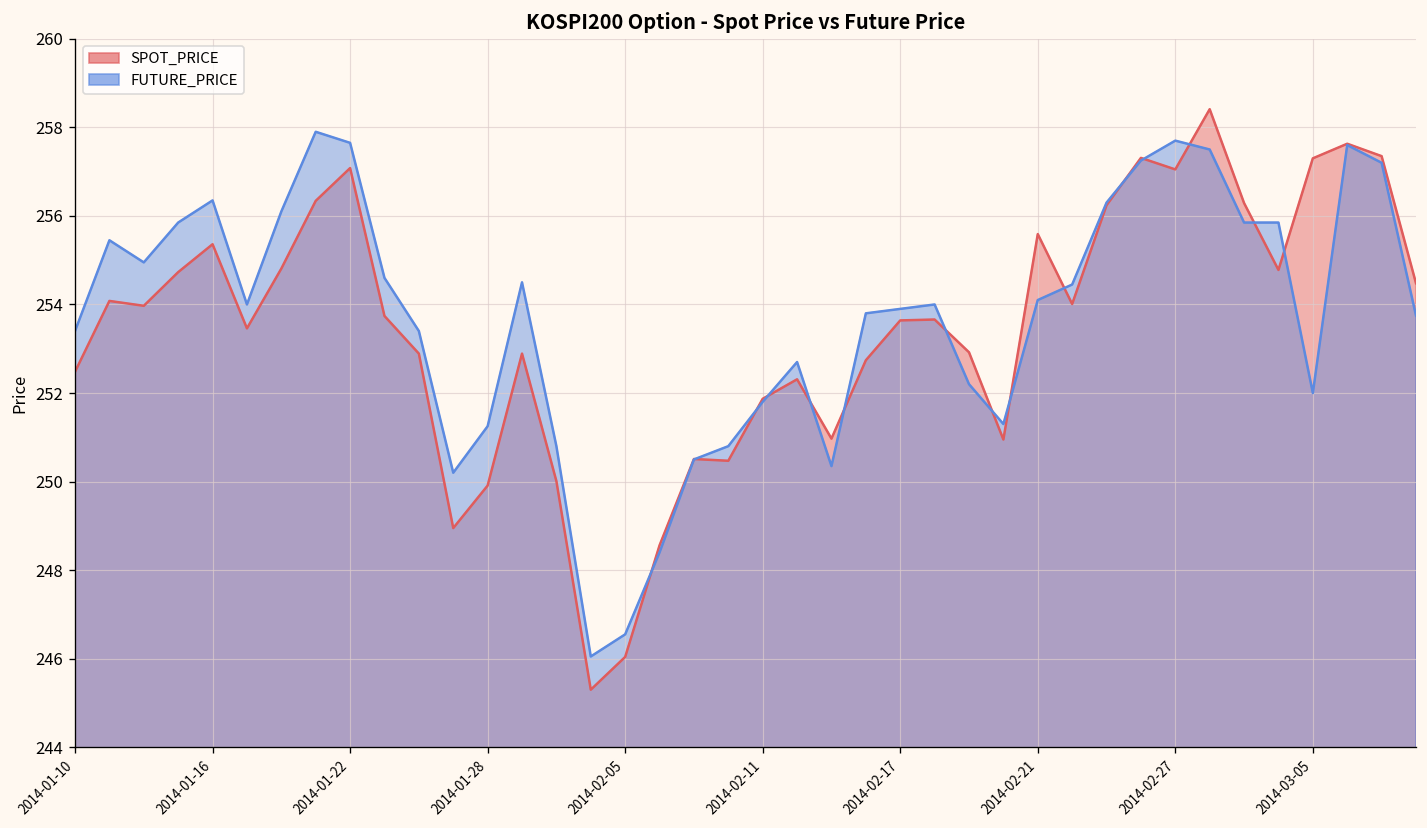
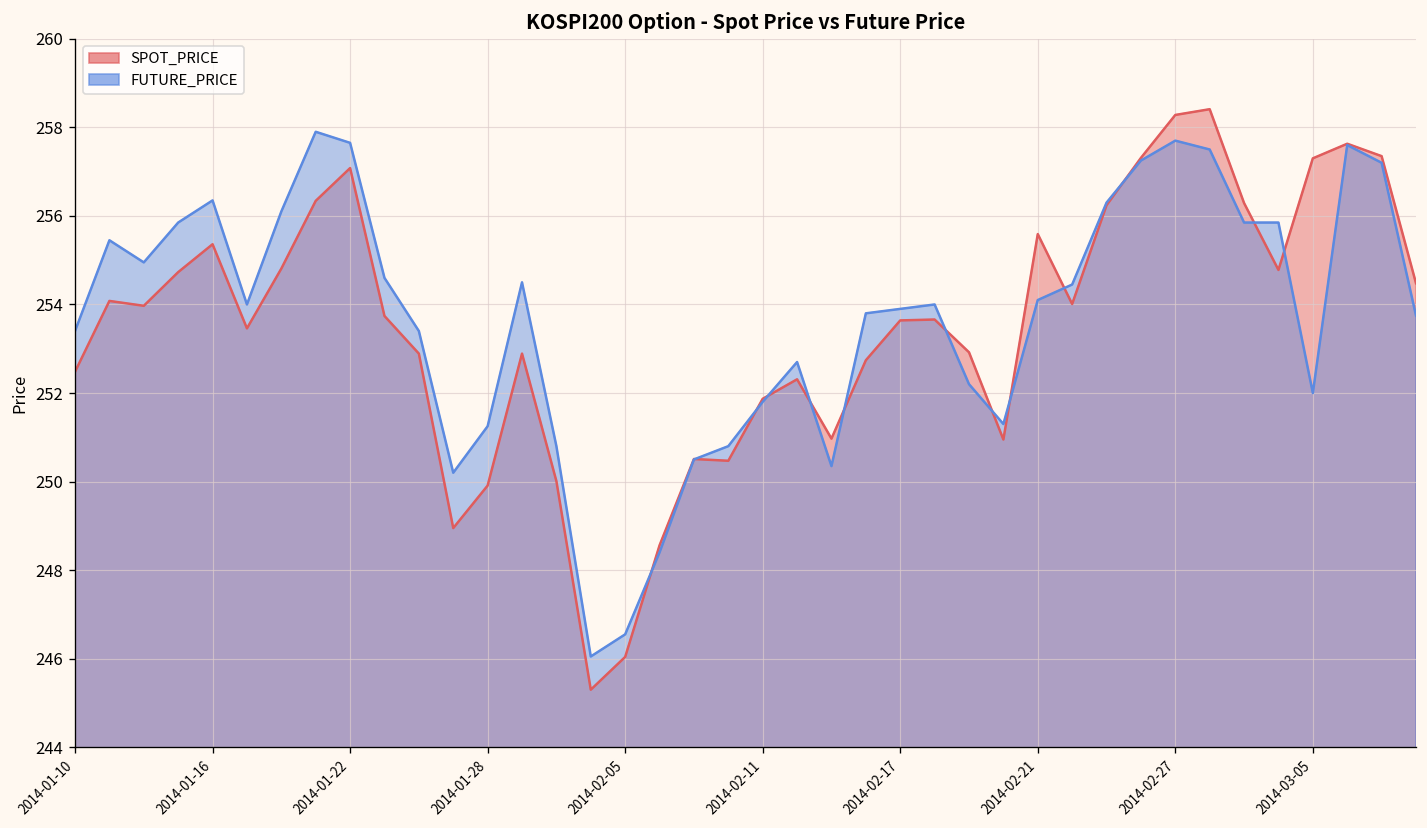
SPOT_PRICE, 2014-02-27: 257.1 -> 258.3
